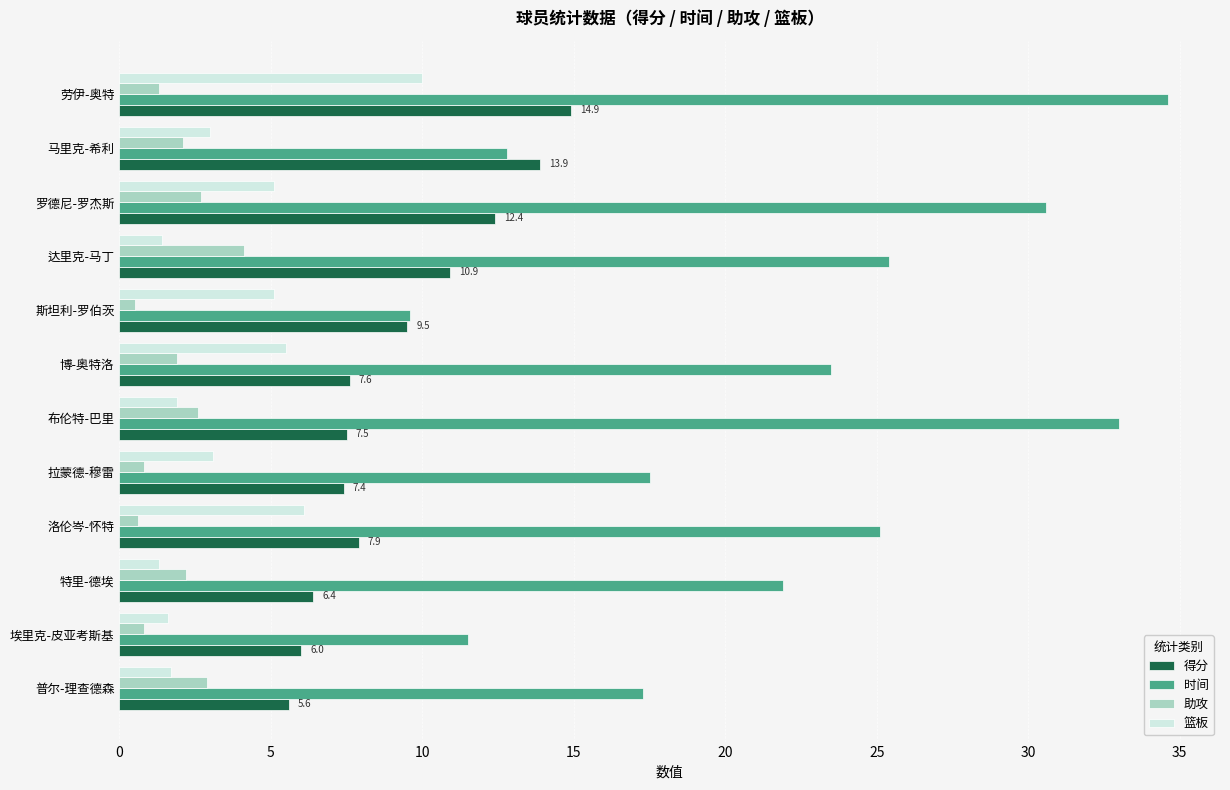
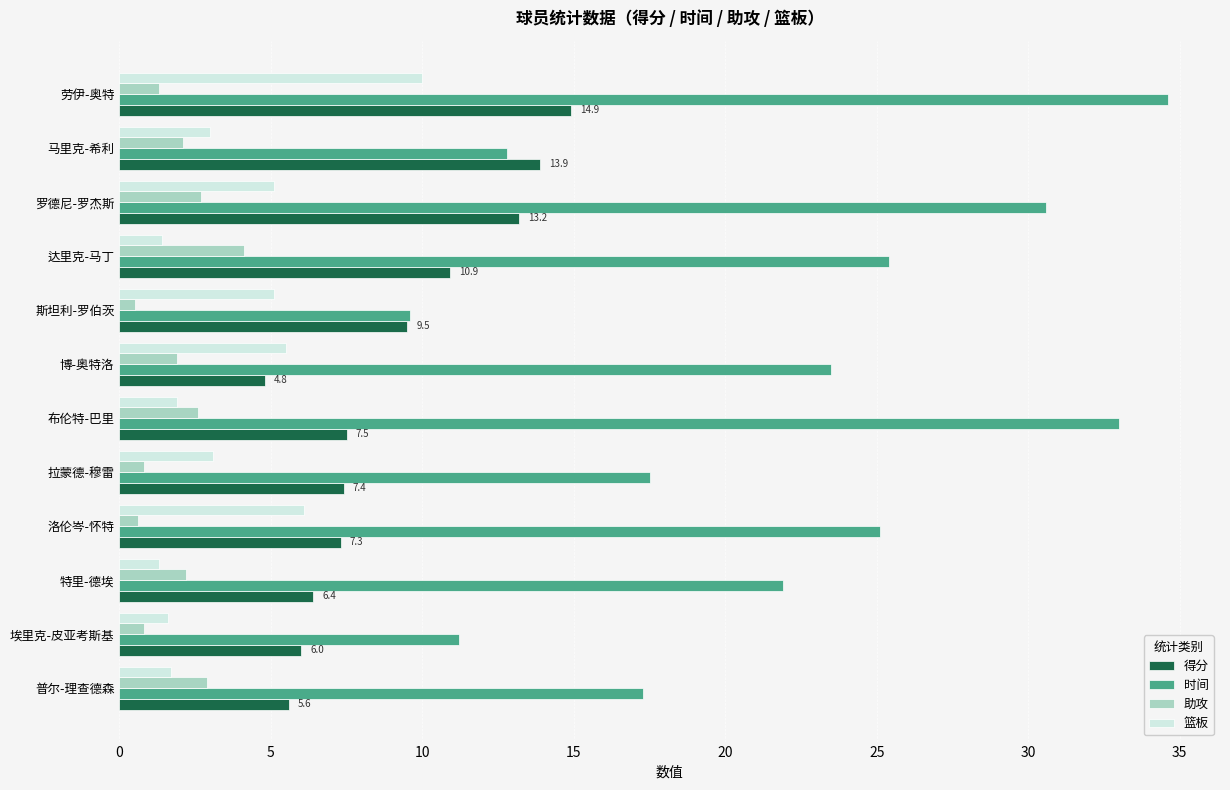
得分, 罗德尼-罗杰斯: 12.4 -> 13.2
得分, 博-奥特洛: 7.6 -> 4.8
得分, 洛伦岑-怀特: 7.9 -> 7.3
时间, 埃里克-皮亚考斯基: 11.5 -> 11.2
